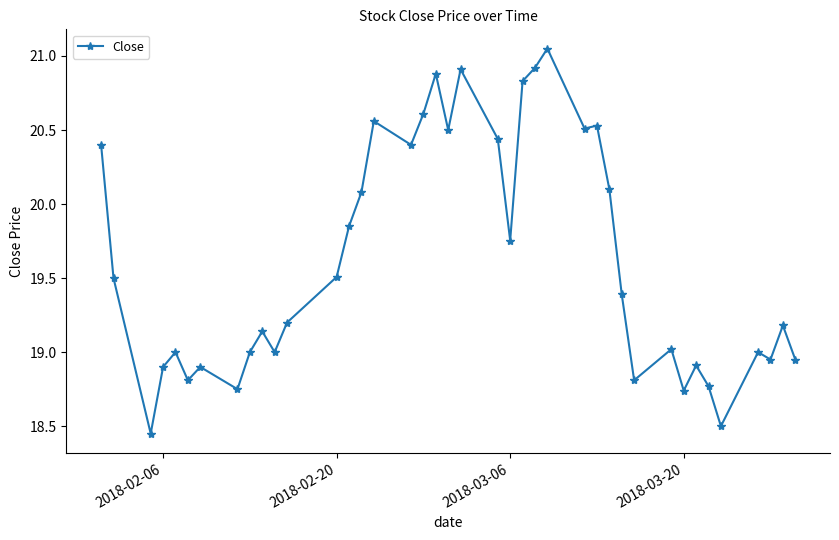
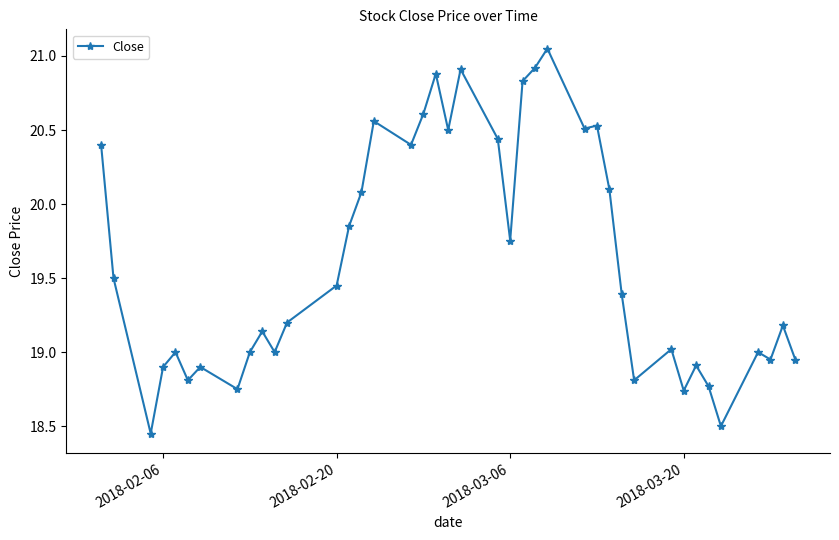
2018-02-20: 19.51 -> 19.45
